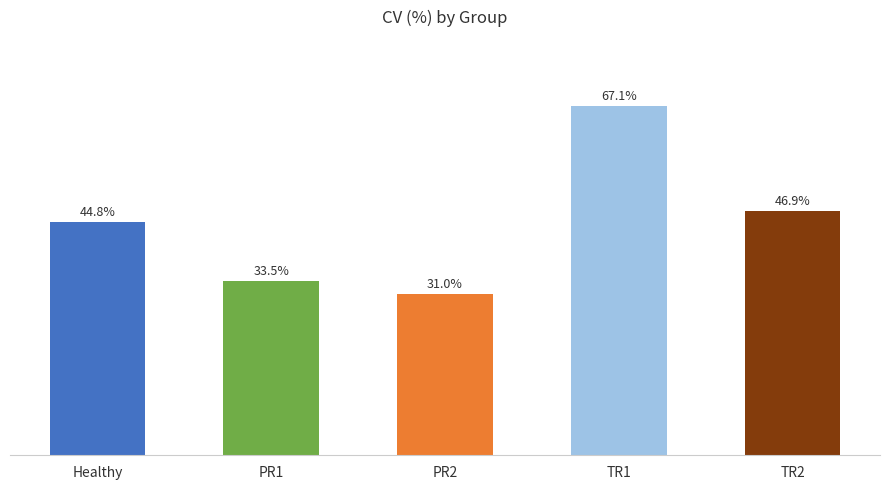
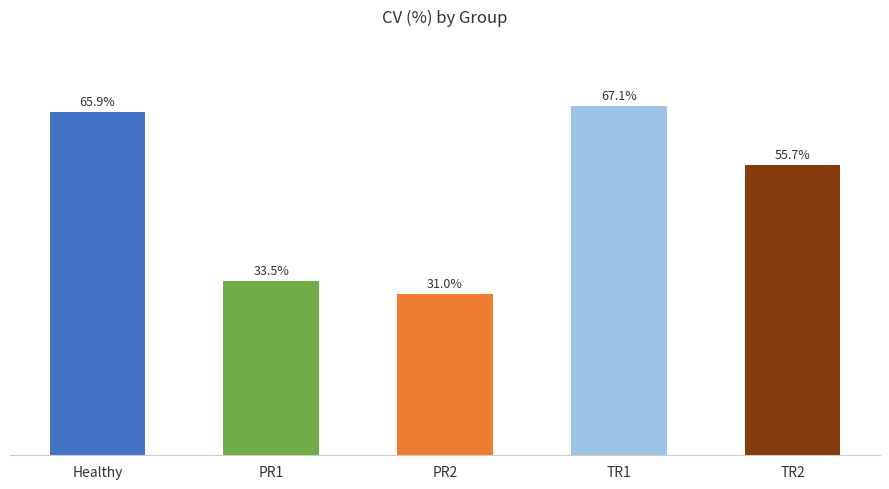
Healthy: 44.8% -> 65.9%
TR2: 46.9% -> 55.7%
